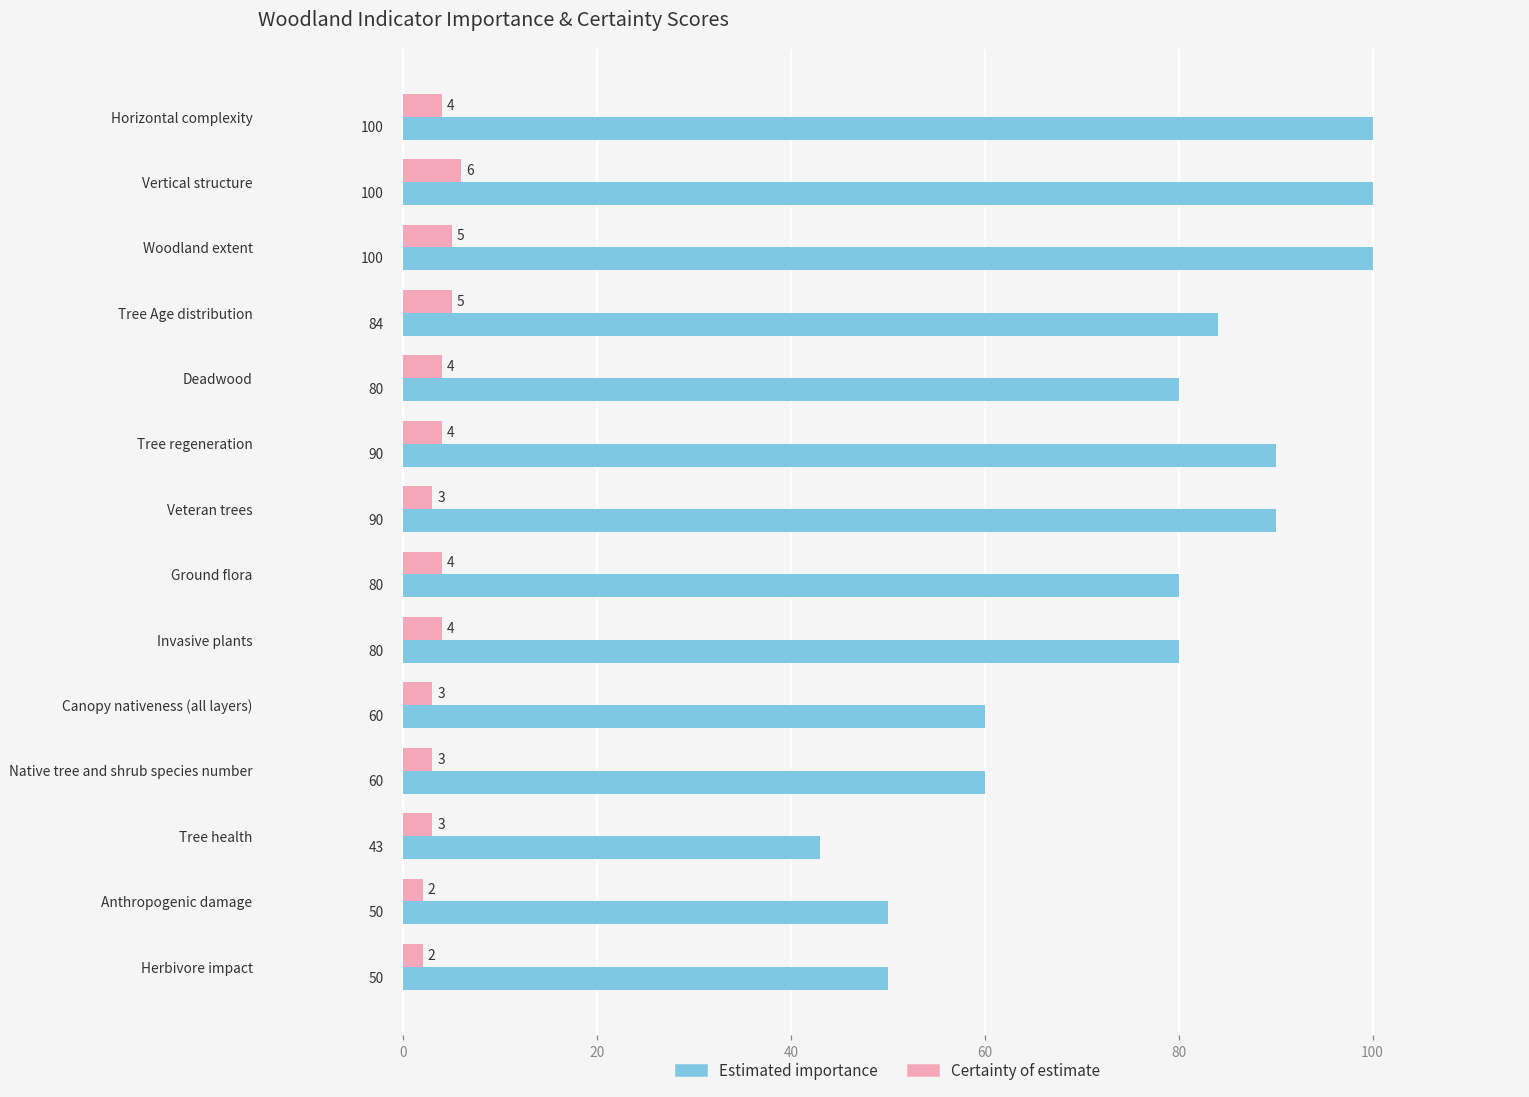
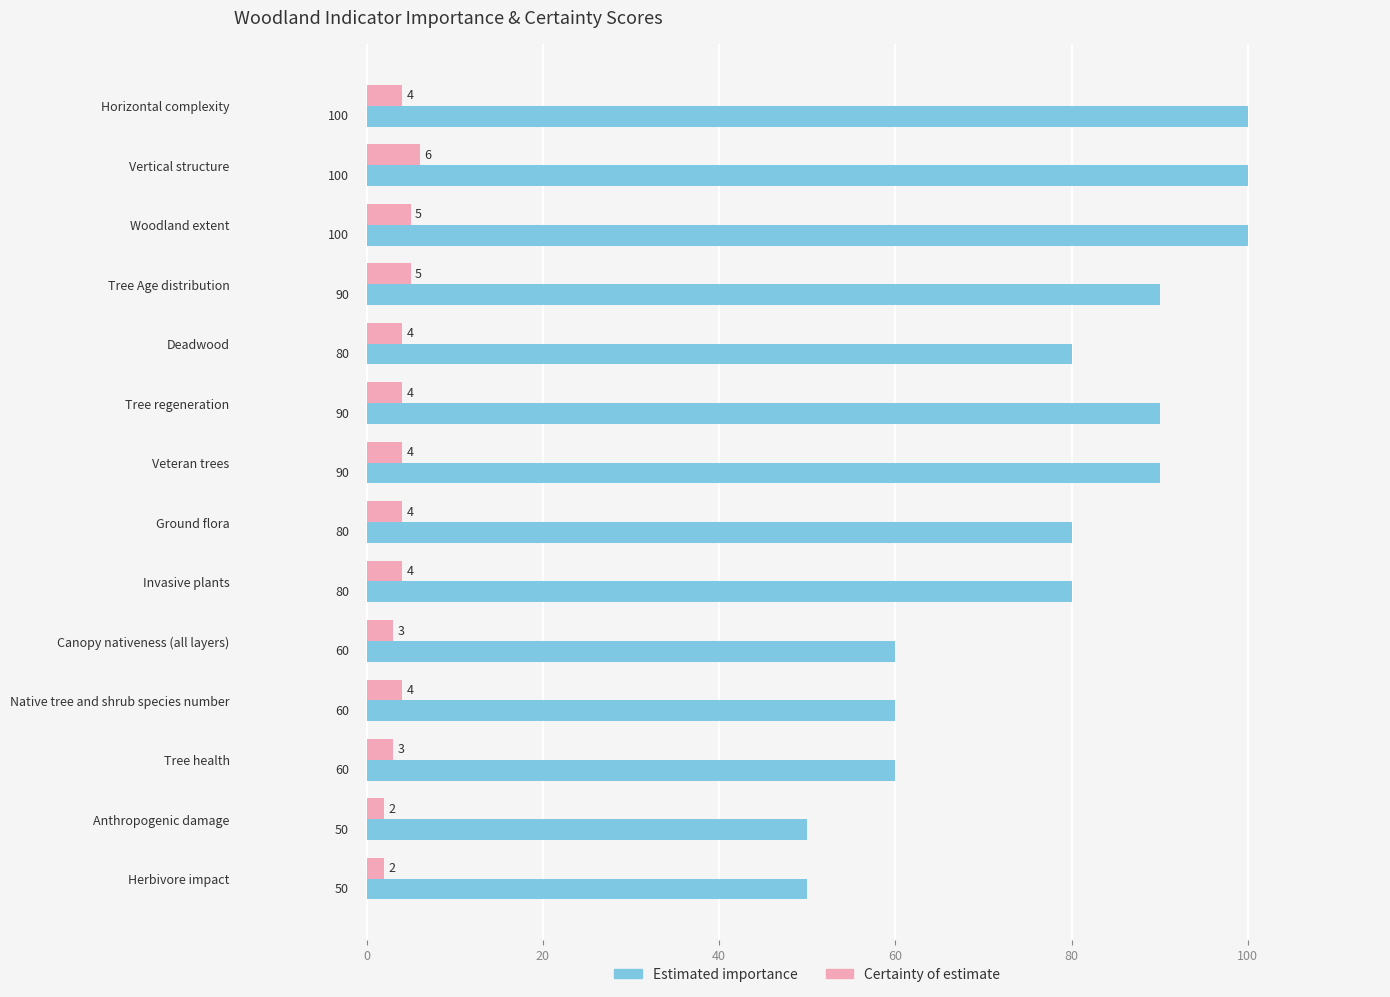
Estimated importance, Tree Age distribution: 84 -> 90
Certainty of estimate, Veteran trees: 3 -> 4
Certainty of estimate, Native tree and shrub species number: 3 -> 4
Estimated importance, Tree health: 43 -> 60
